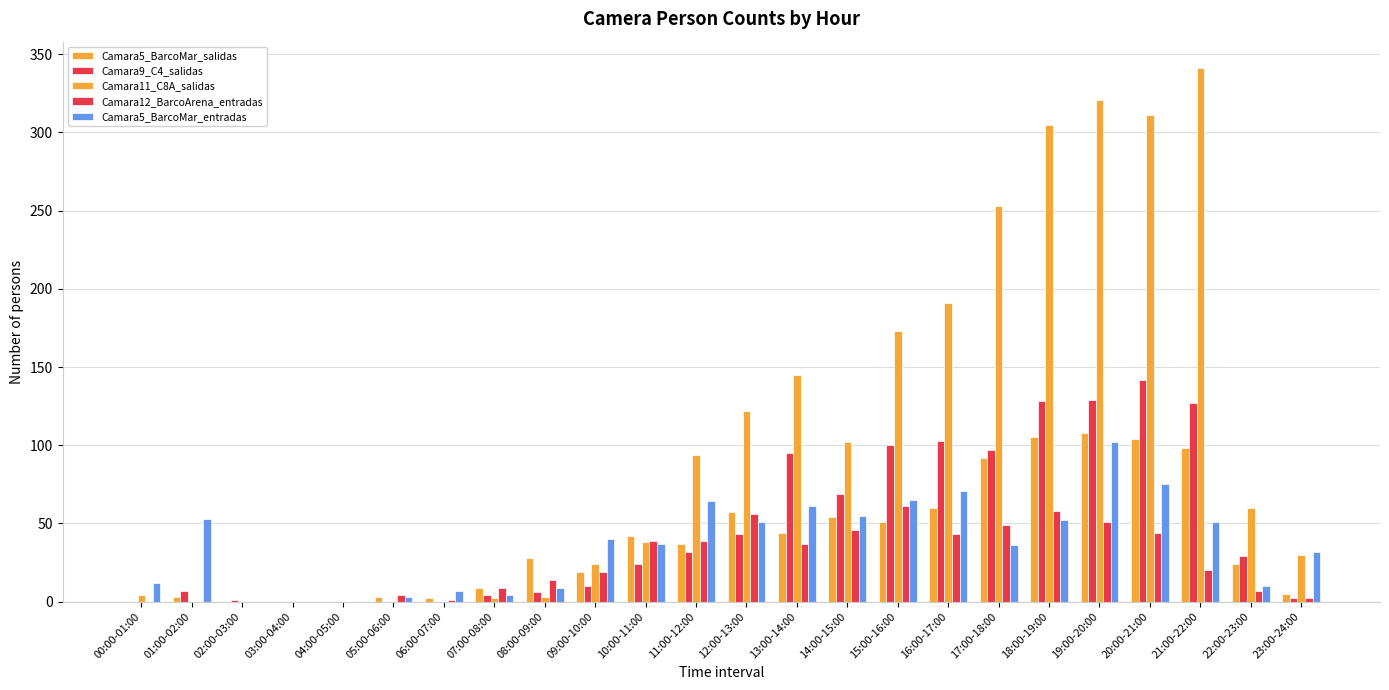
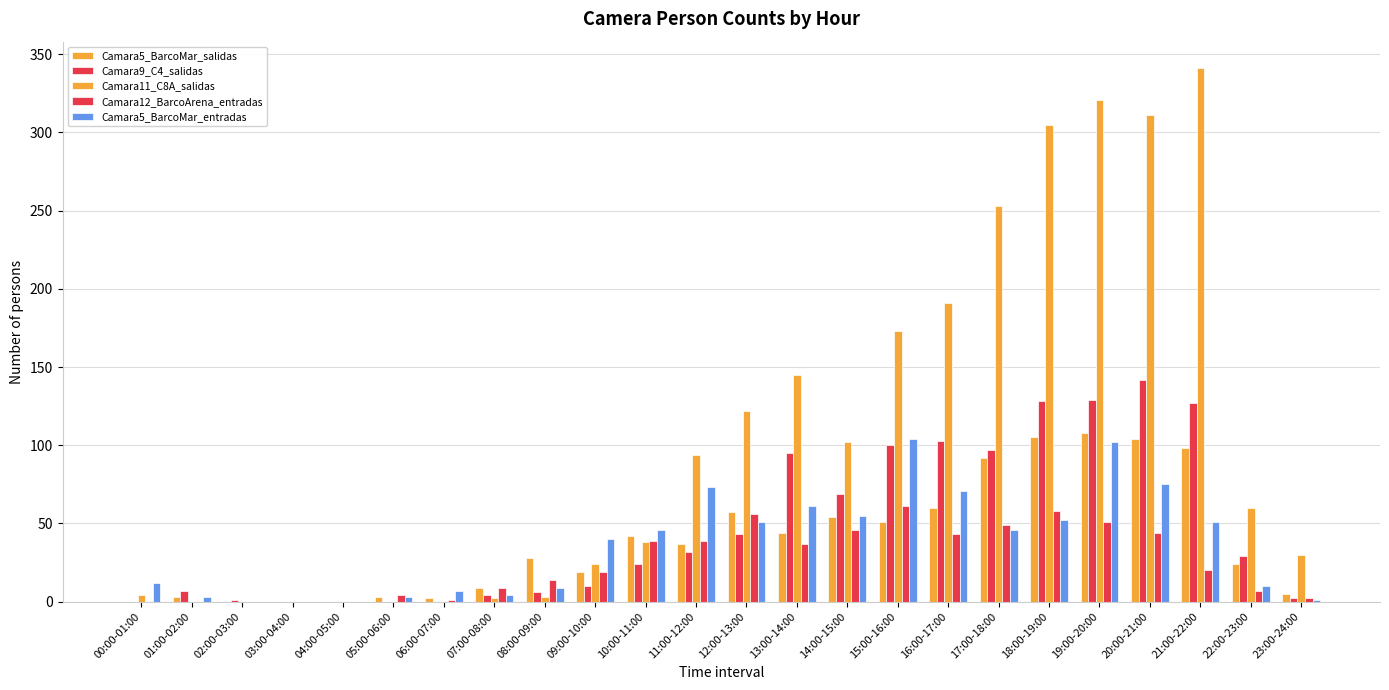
Camara5_BarcoMar_entradas, 01:00-02:00: 53 -> 3
Camara5_BarcoMar_entradas, 10:00-11:00: 37 -> 46
Camara5_BarcoMar_entradas, 11:00-12:00: 64 -> 73
Camara5_BarcoMar_entradas, 15:00-16:00: 65 -> 104
Camara5_BarcoMar_entradas, 17:00-18:00: 36 -> 46
Camara5_BarcoMar_entradas, 23:00-24:00: 32 -> 1
